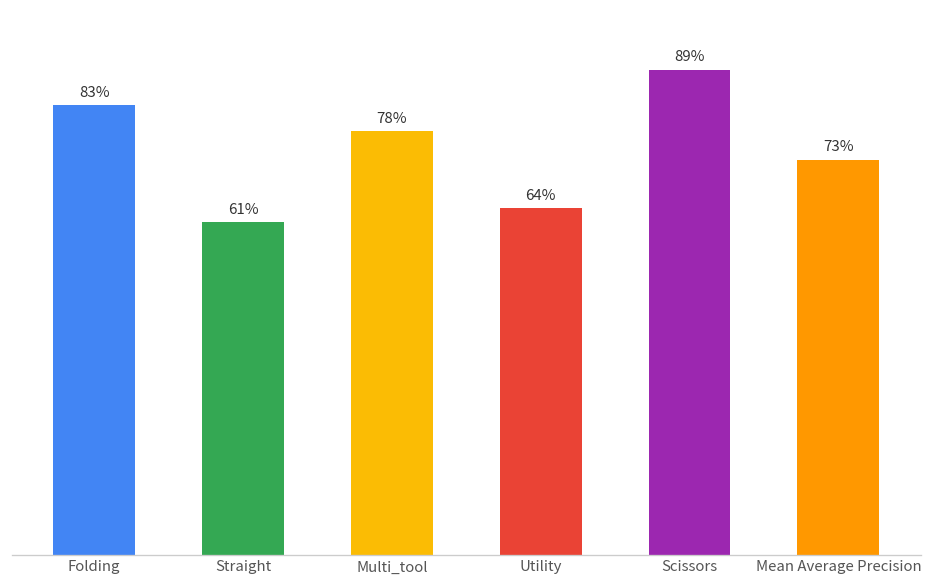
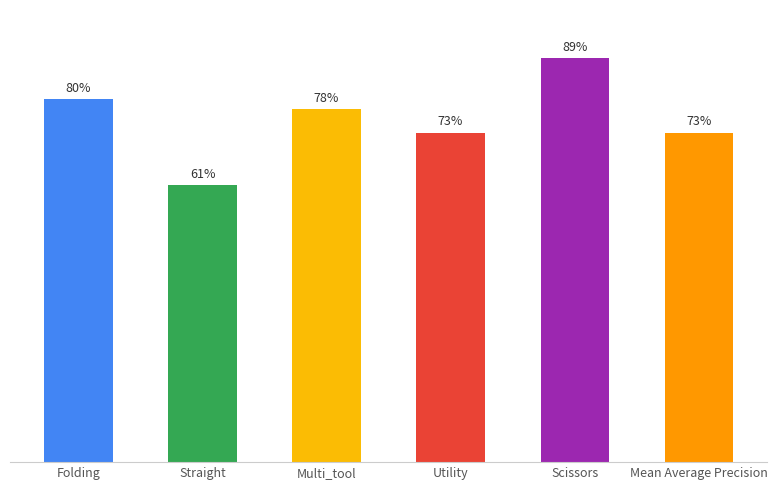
Folding: 83% -> 80%
Utility: 64% -> 73%
